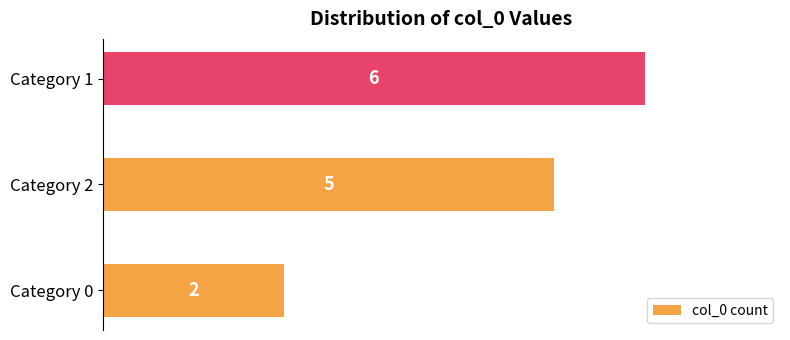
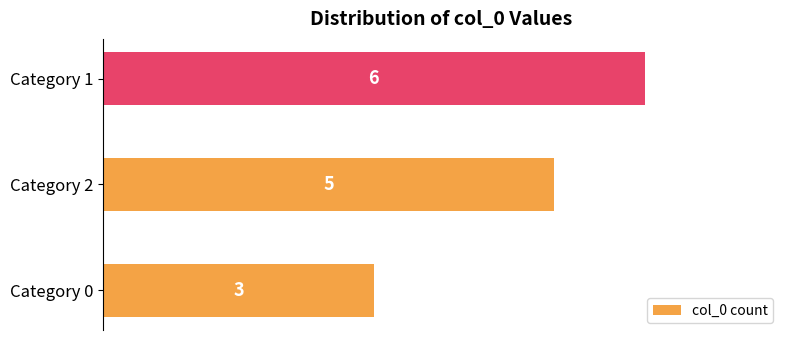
Category 0: 2 -> 3
